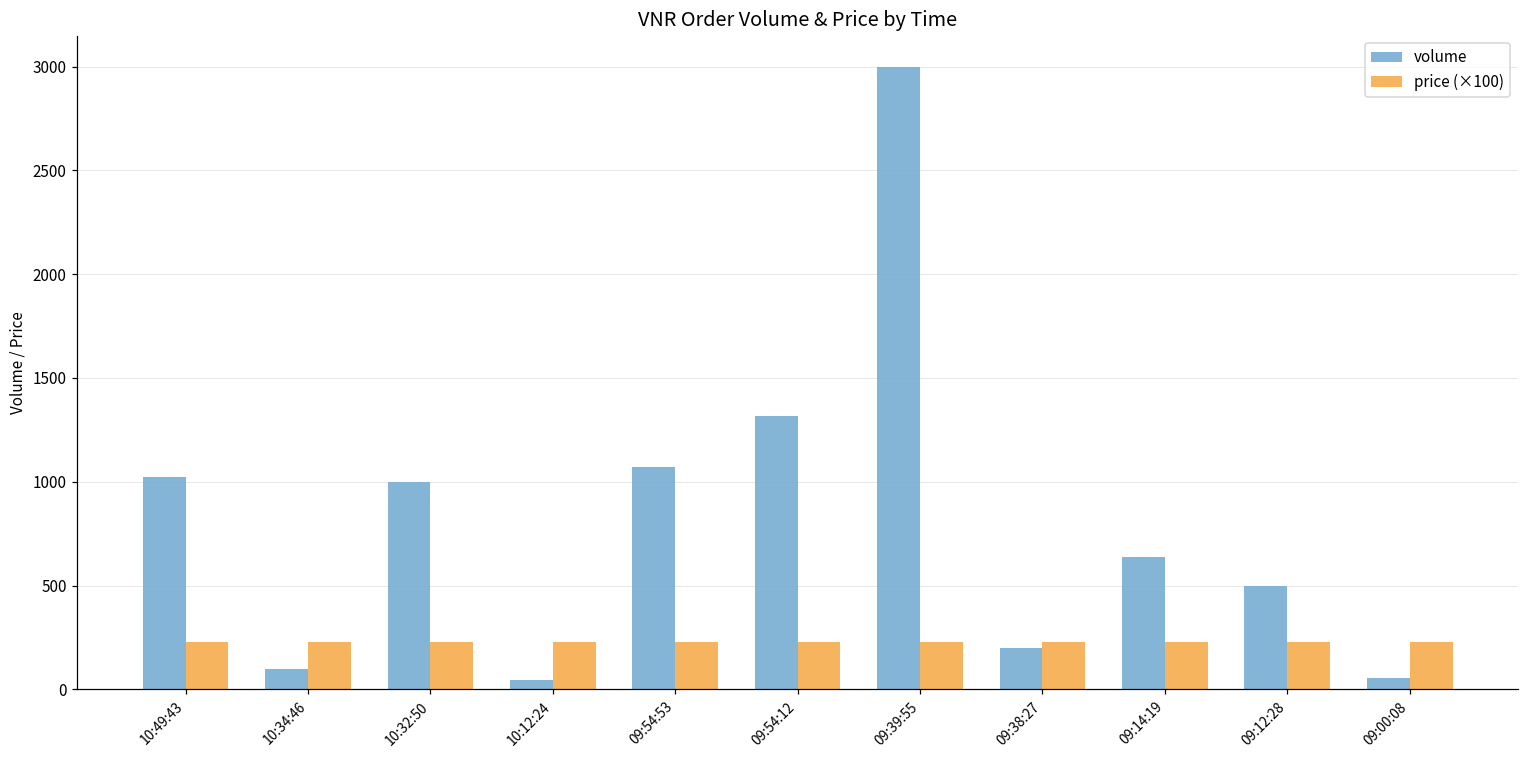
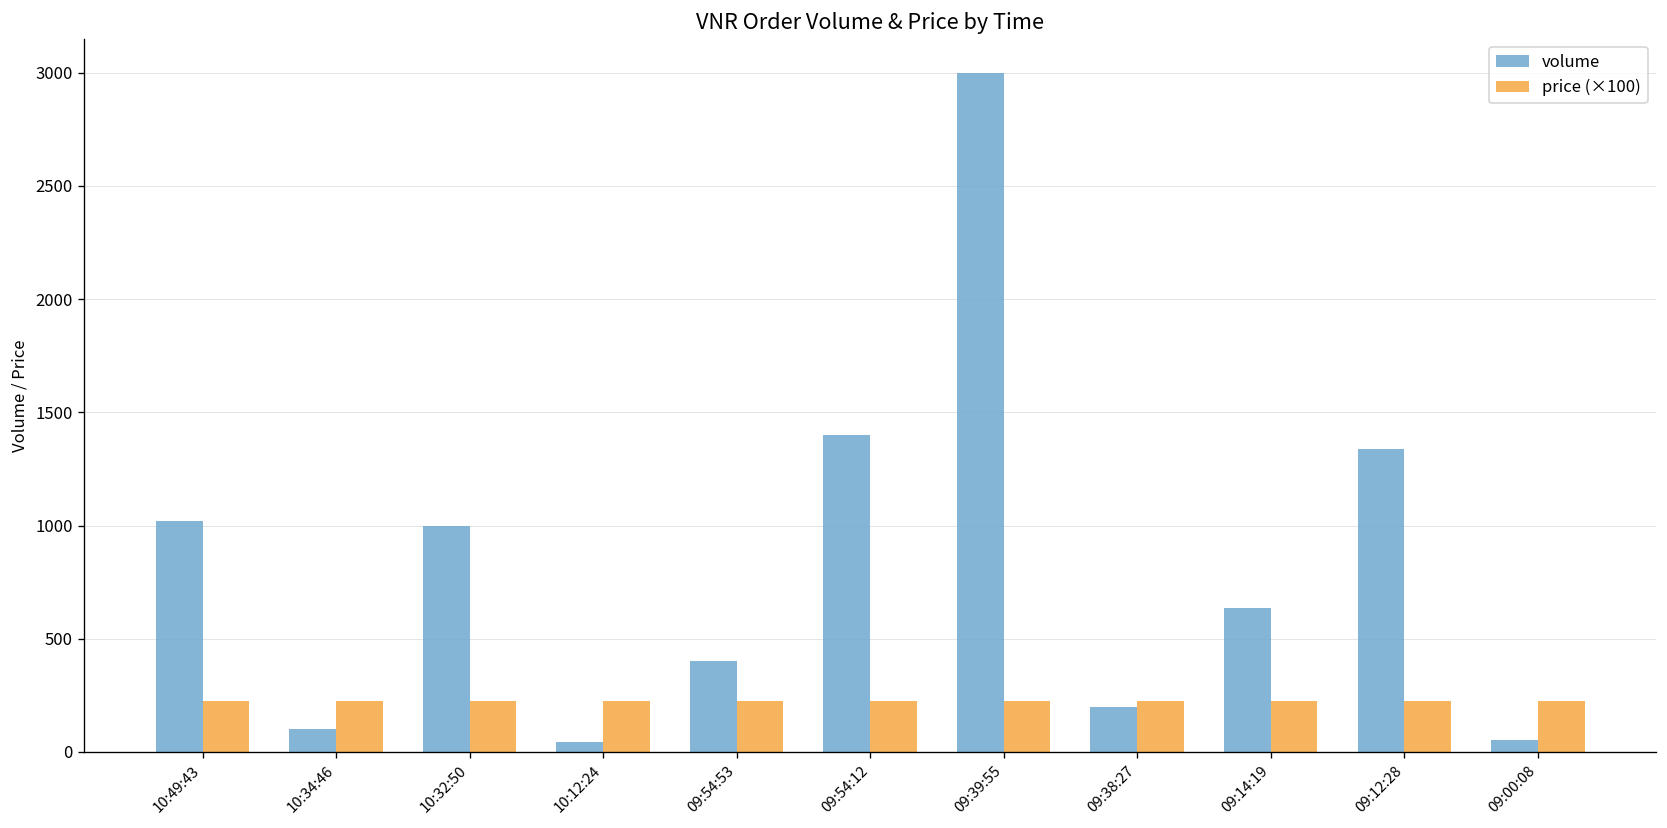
volume, 09:54:53: 1070 -> 400
volume, 09:54:12: 1310 -> 1400
volume, 09:12:28: 500 -> 1340
